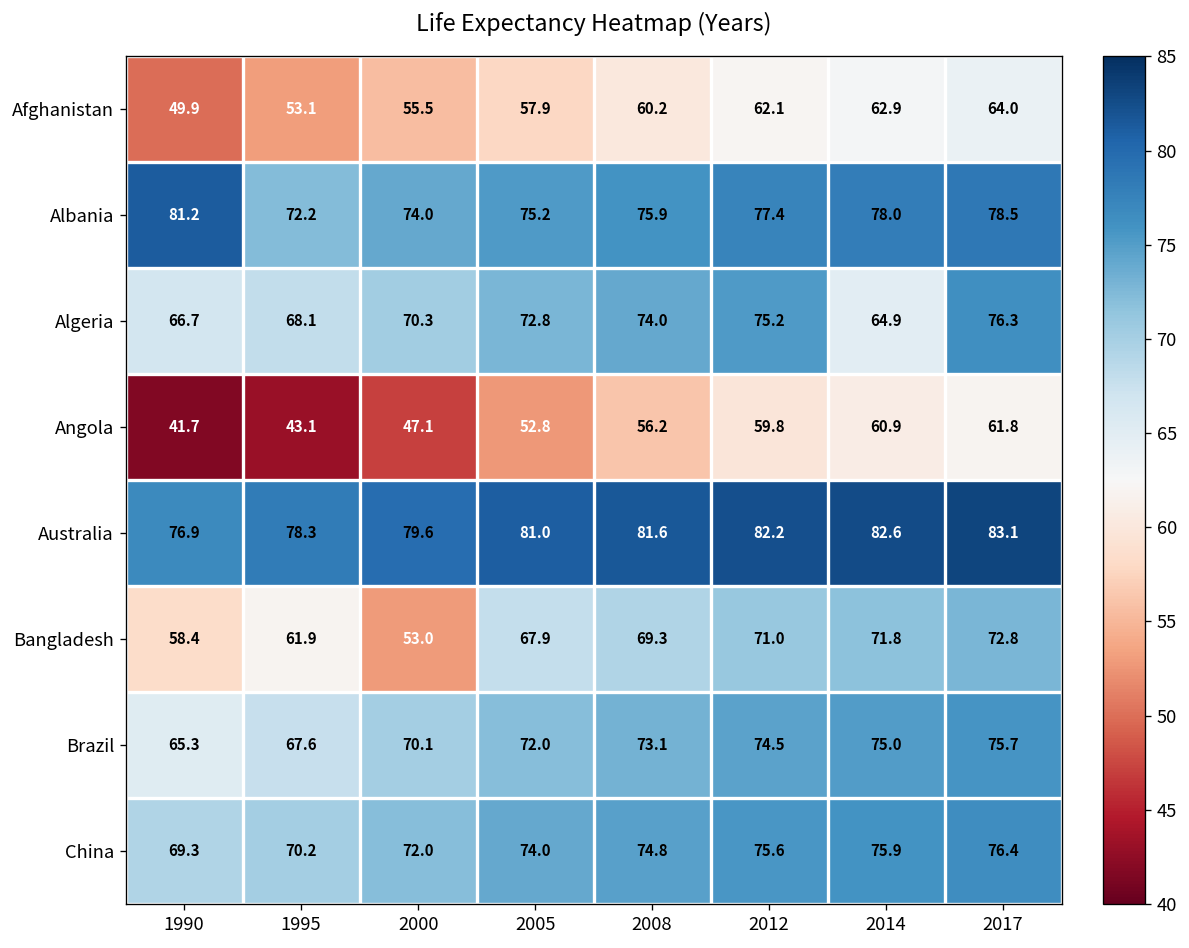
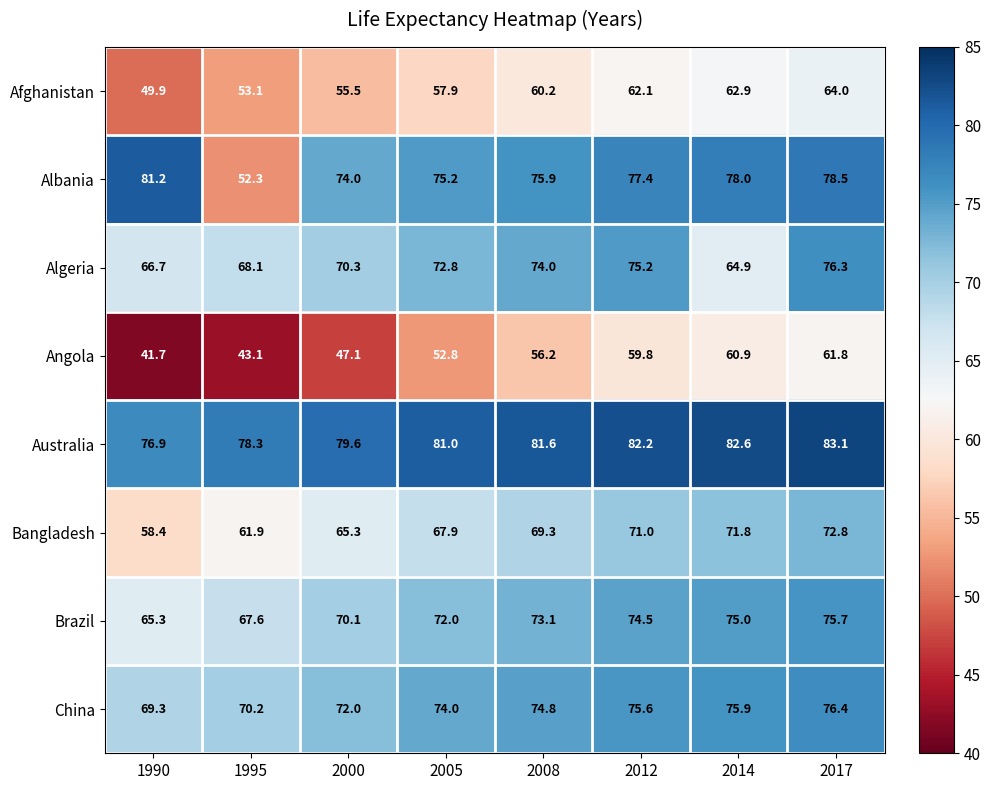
Albania, 1995: 72.2 -> 52.3
Bangladesh, 2000: 53.0 -> 65.3
